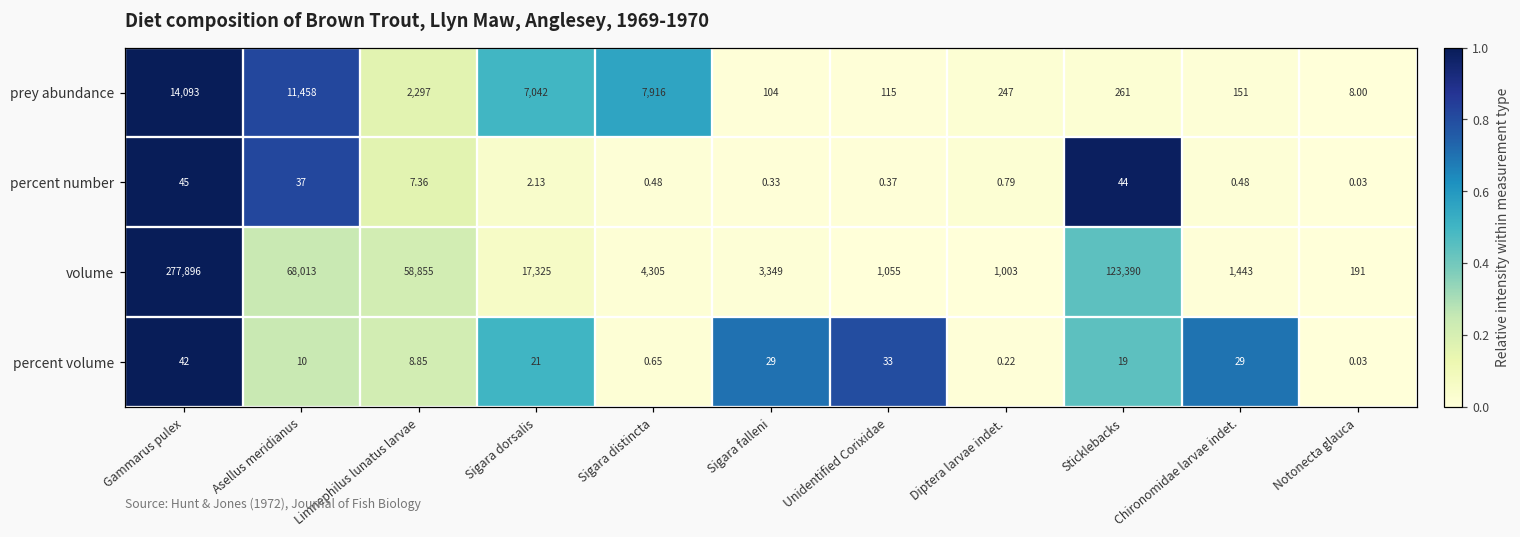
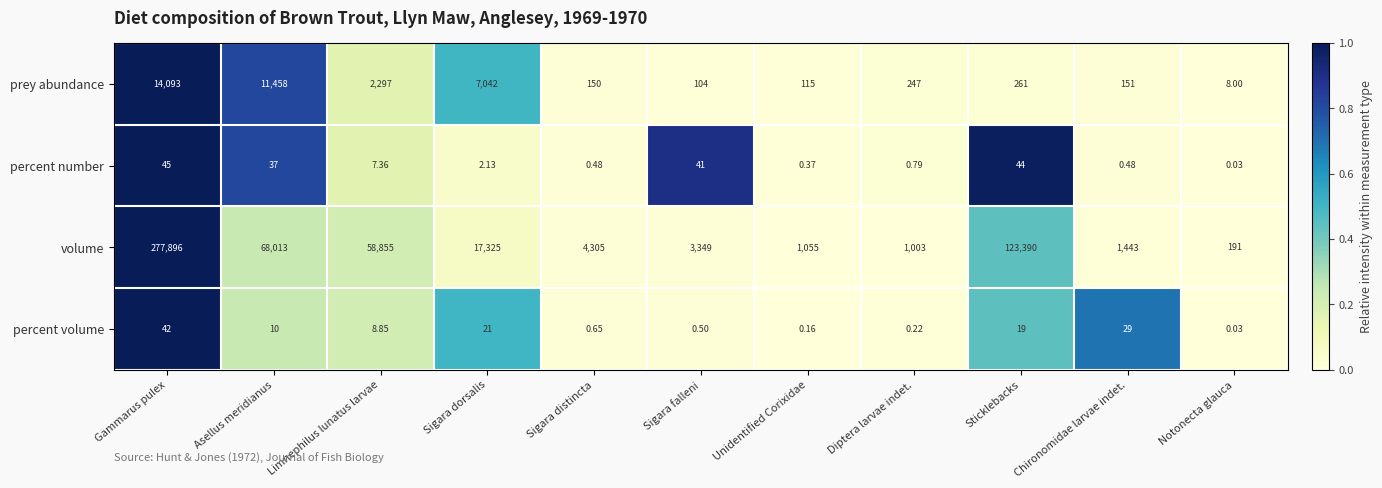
prey abundance, Sigara distincta: 7,916 -> 150
percent number, Sigara falleni: 0.33 -> 41
percent volume, Sigara falleni: 29 -> 0.50
percent volume, Unidentified Corixidae: 33 -> 0.16
